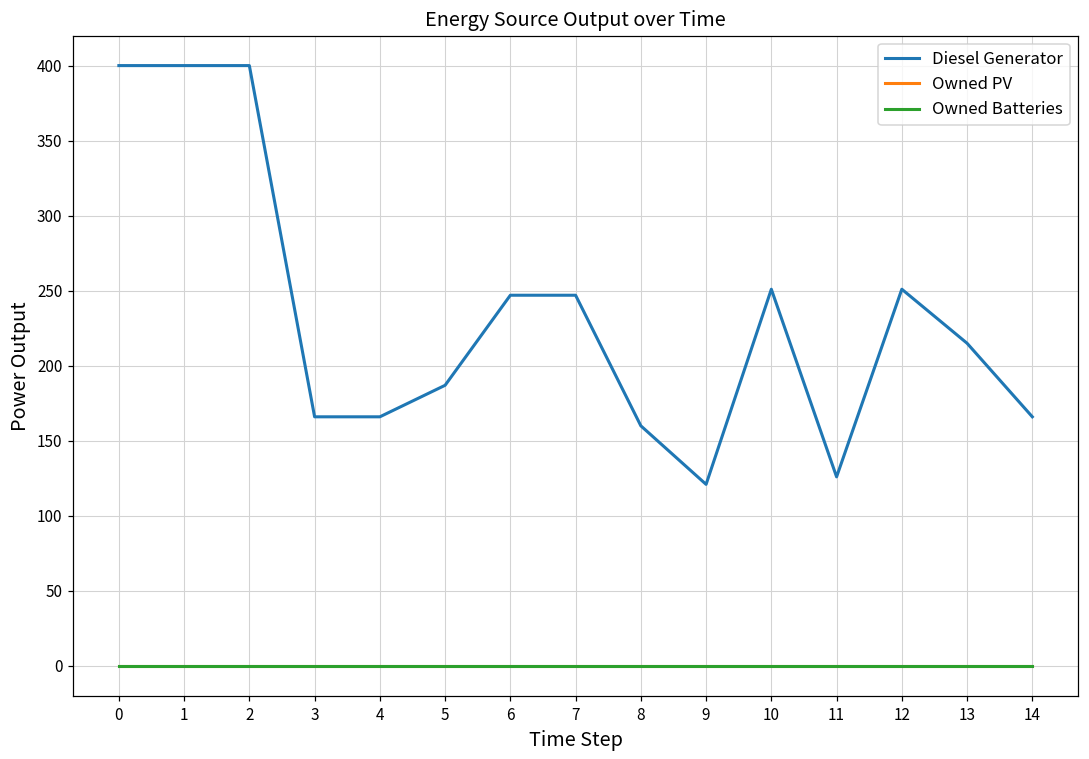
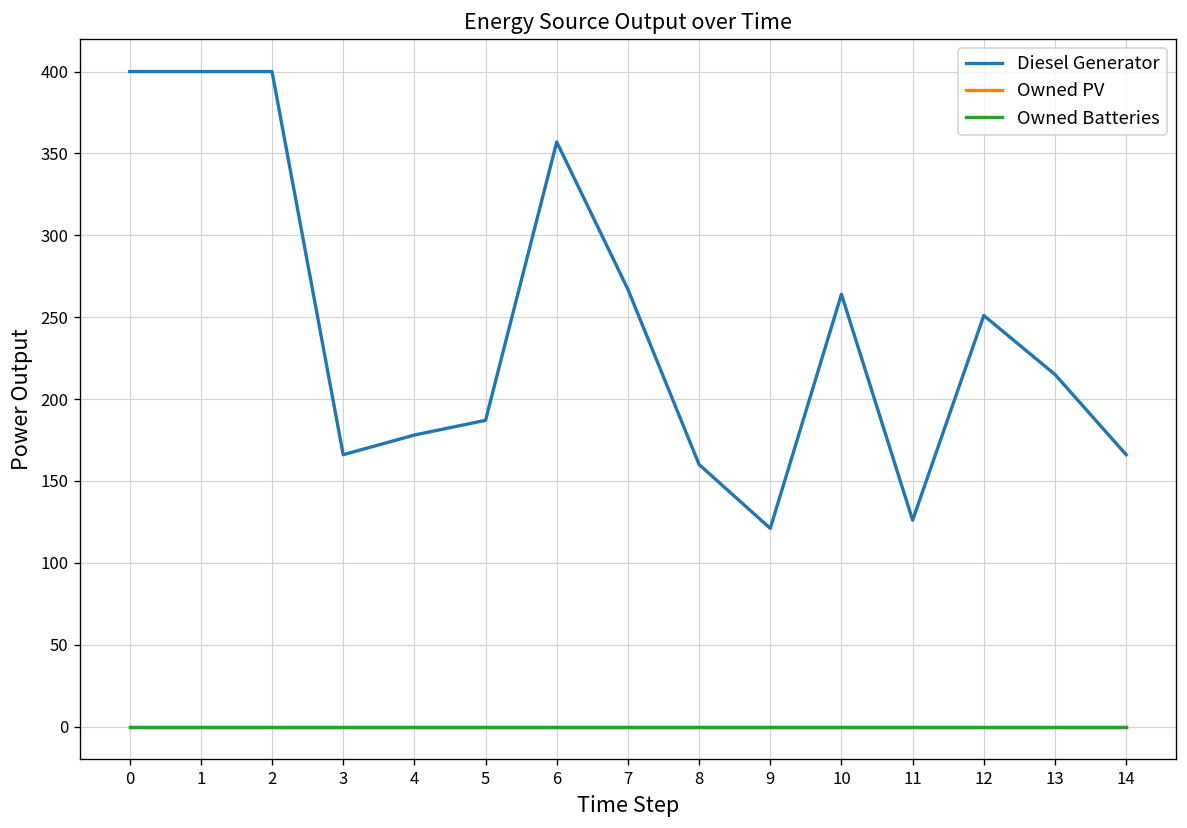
Diesel Generator, 4: 166 -> 178
Diesel Generator, 6: 247 -> 357
Diesel Generator, 7: 247 -> 267
Diesel Generator, 10: 251 -> 264
